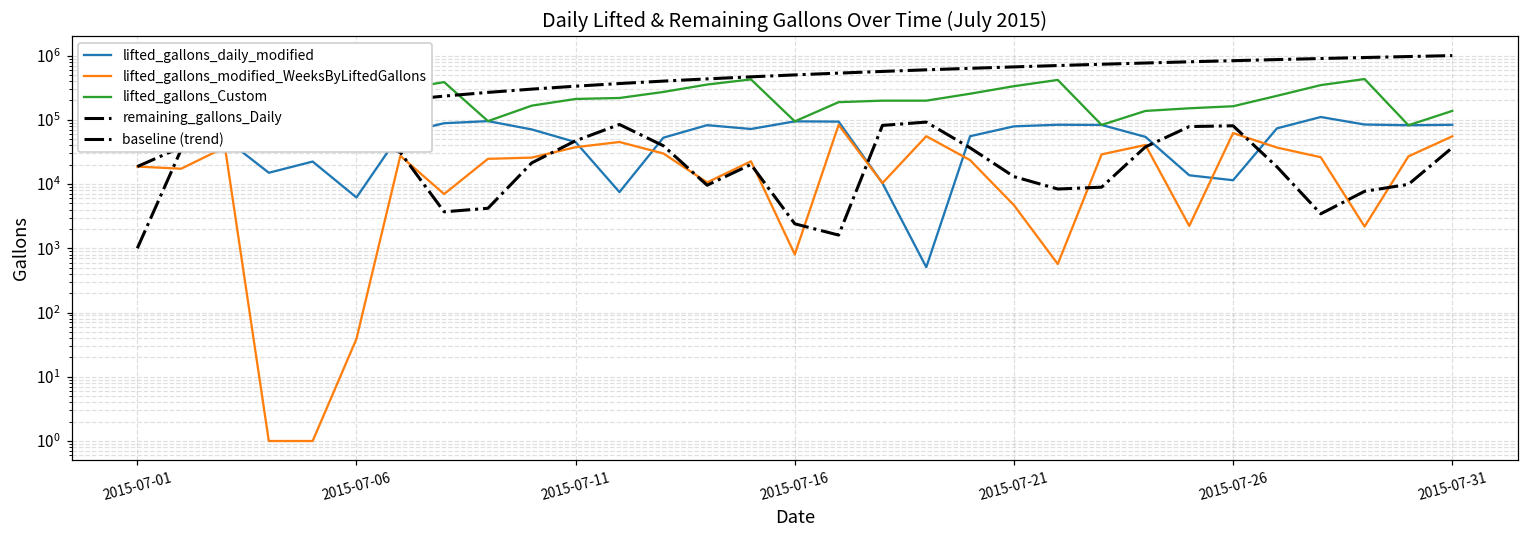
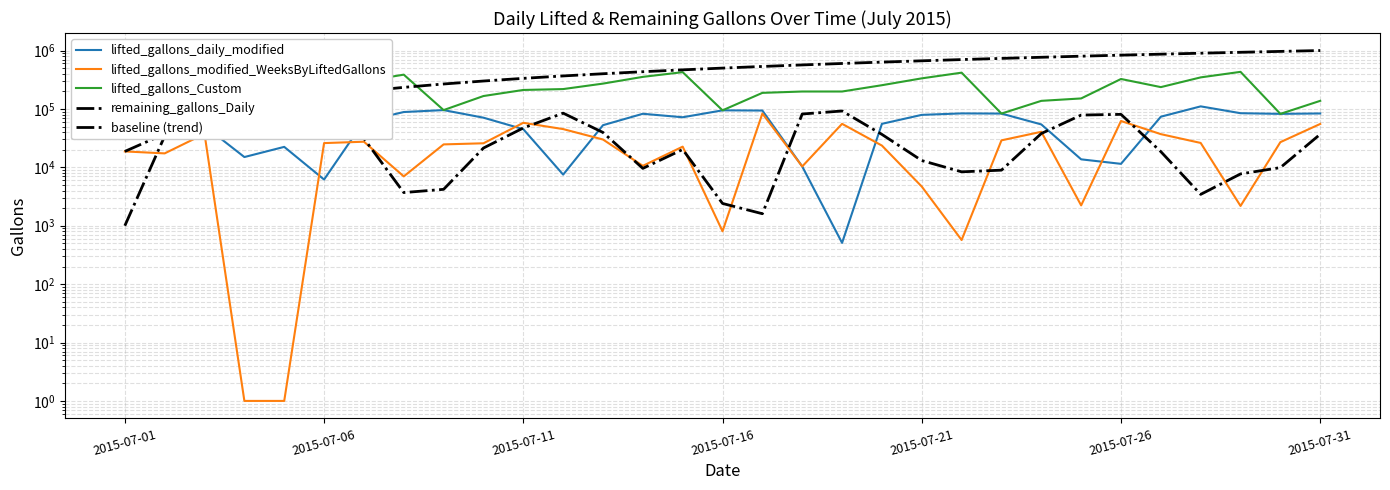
lifted_gallons_modified_WeeksByLiftedGallons, 2015-07-06: 40 -> 30000
lifted_gallons_modified_WeeksByLiftedGallons, 2015-07-11: 40000 -> 60000
lifted_gallons_Custom, 2015-07-26: 160000 -> 300000
